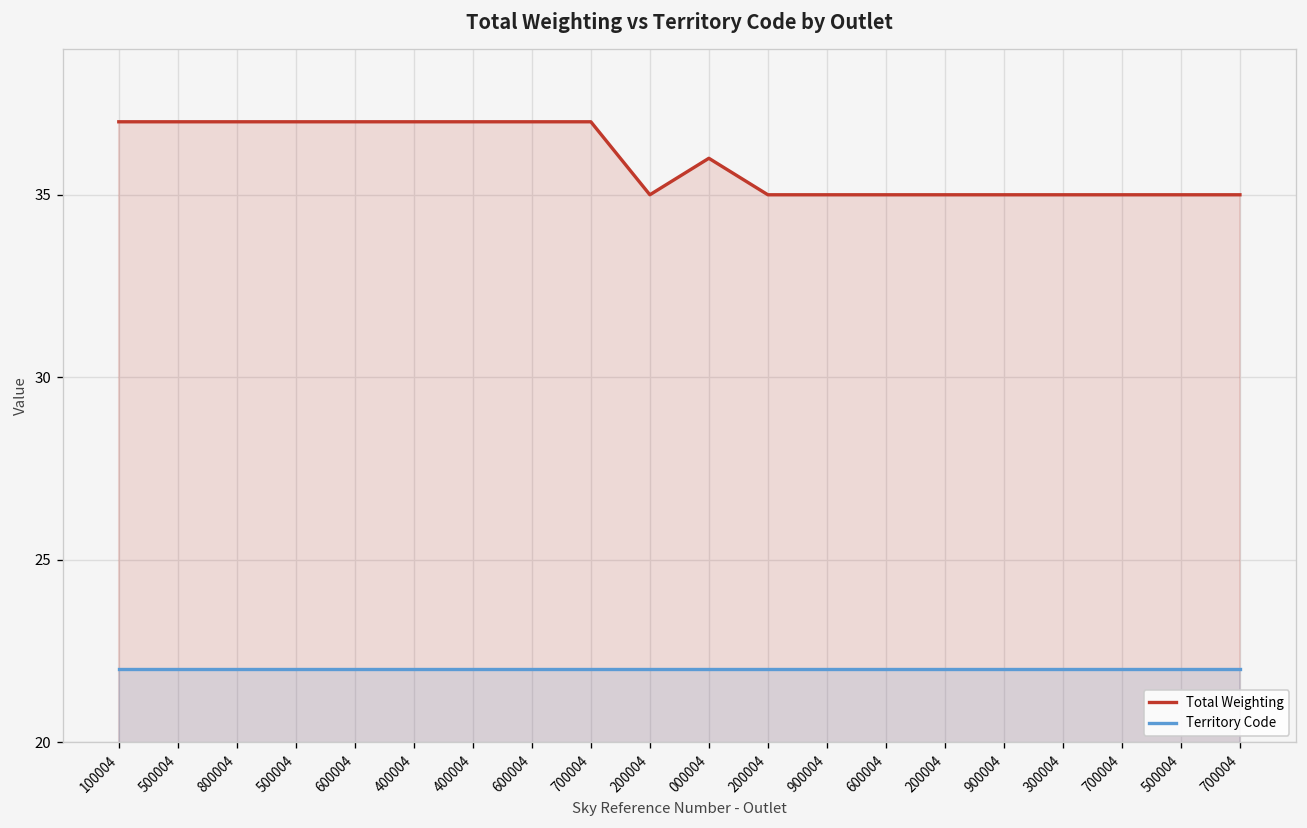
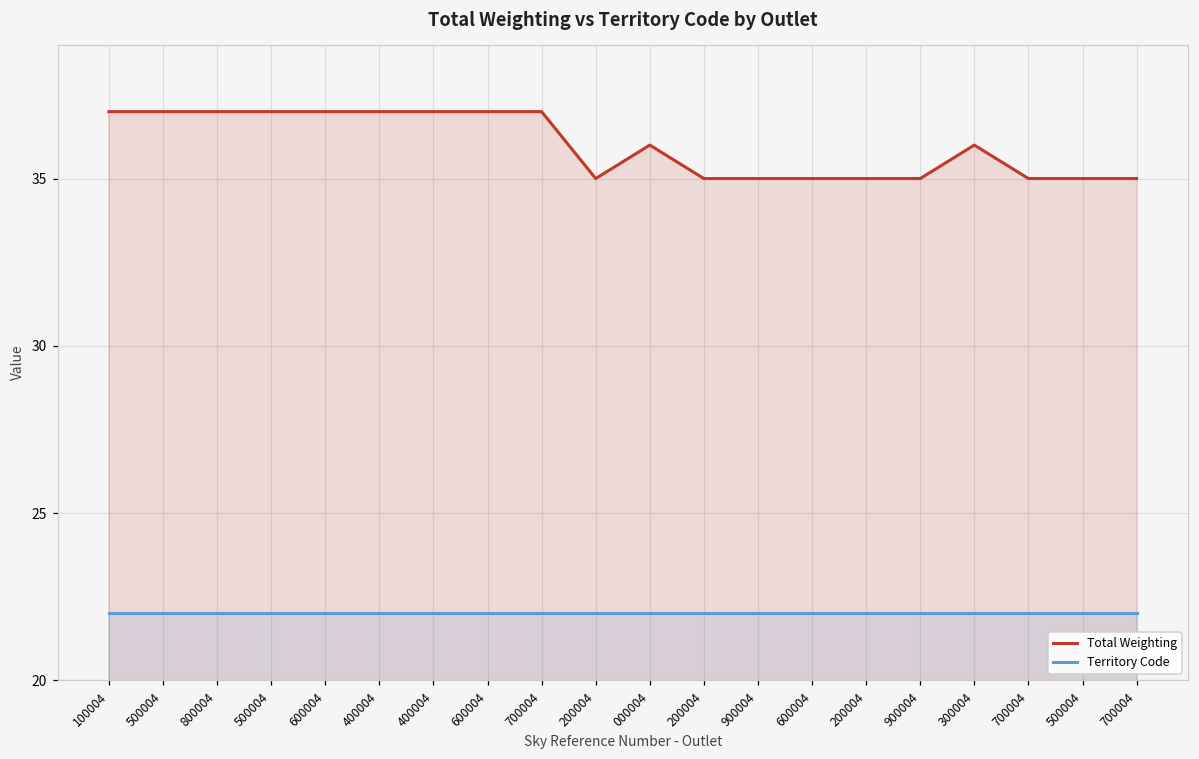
Total Weighting, 300004: 35 -> 36
